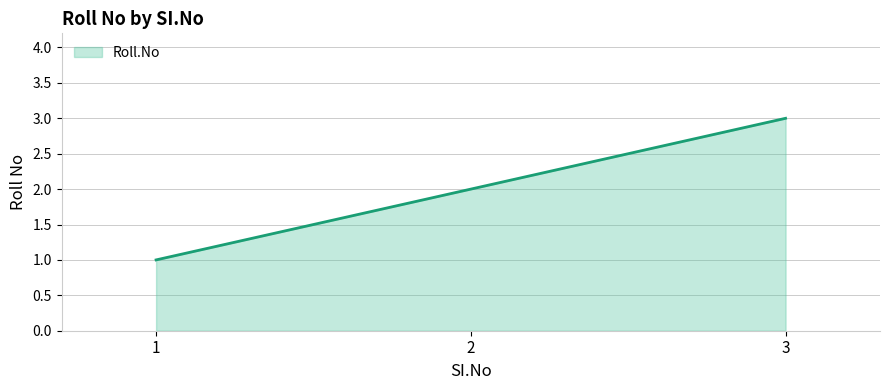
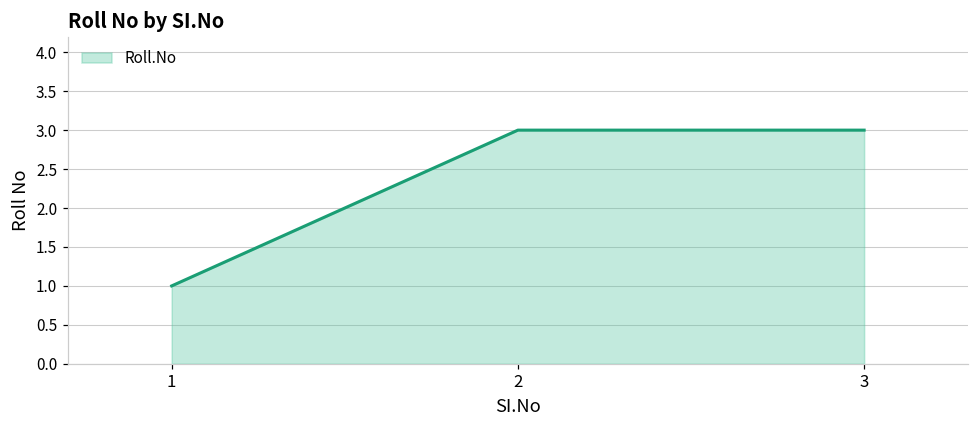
2: 2 -> 3
